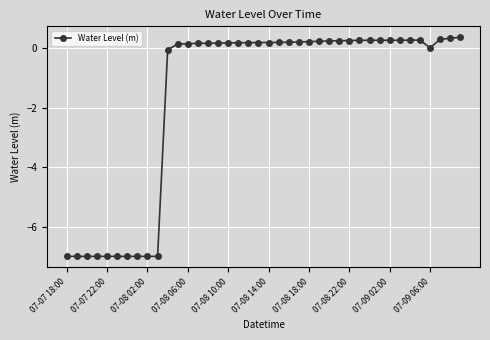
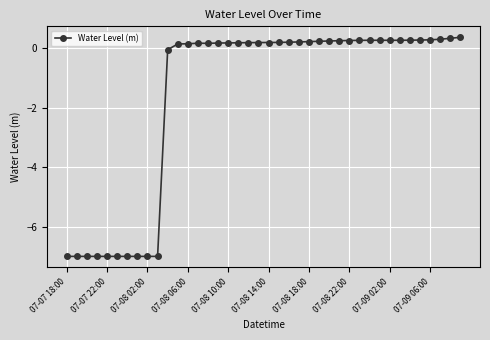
07-09 06:00: 0.0 -> 0.3
